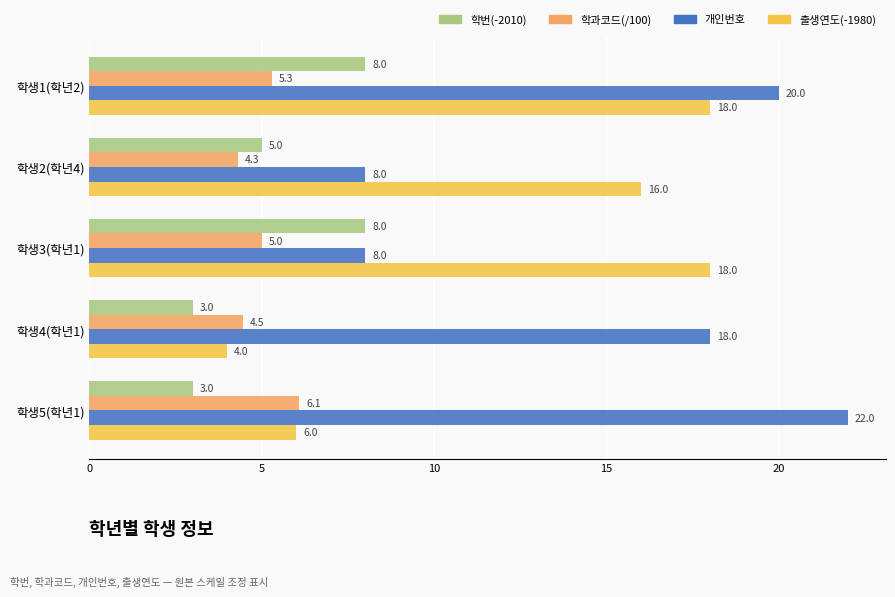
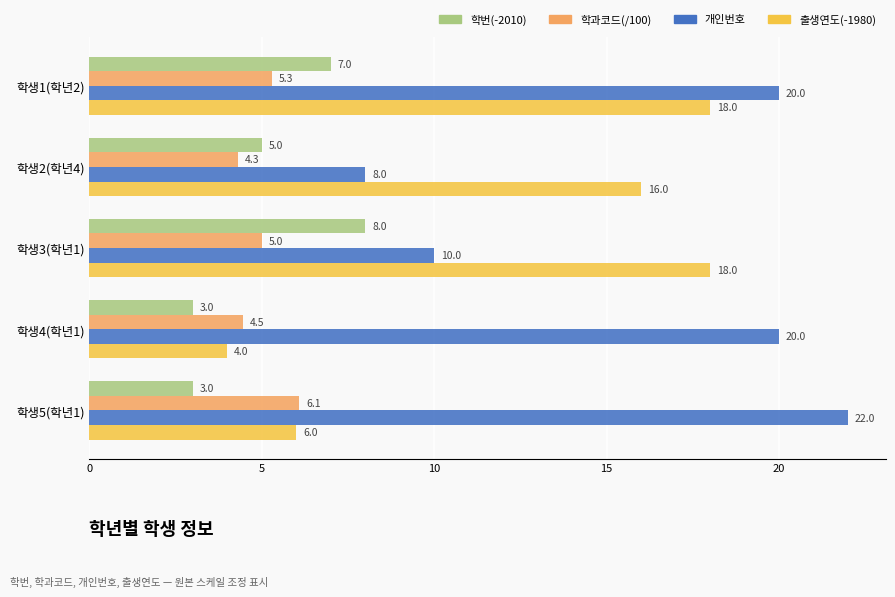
학번(-2010), 학생1(학년2): 8.0 -> 7.0
개인번호, 학생3(학년1): 8.0 -> 10.0
개인번호, 학생4(학년1): 18.0 -> 20.0
